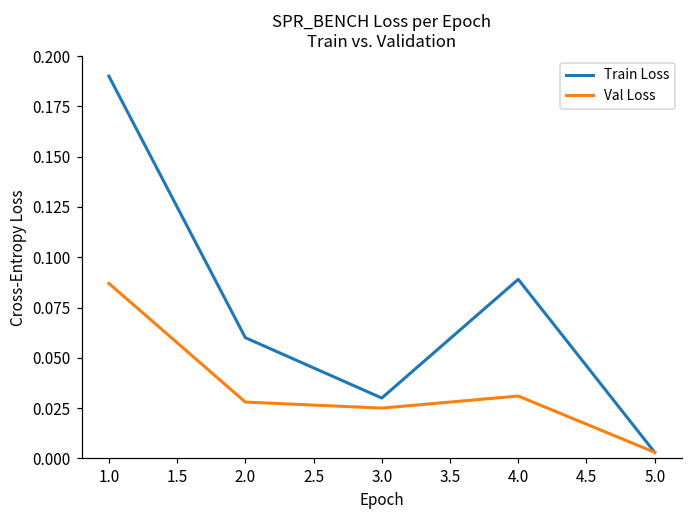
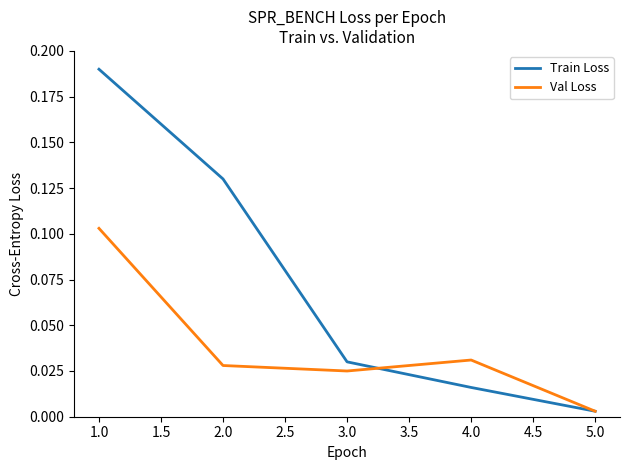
Val Loss, 1.0: 0.087 -> 0.103
Train Loss, 2.0: 0.06 -> 0.13
Train Loss, 4.0: 0.089 -> 0.016
